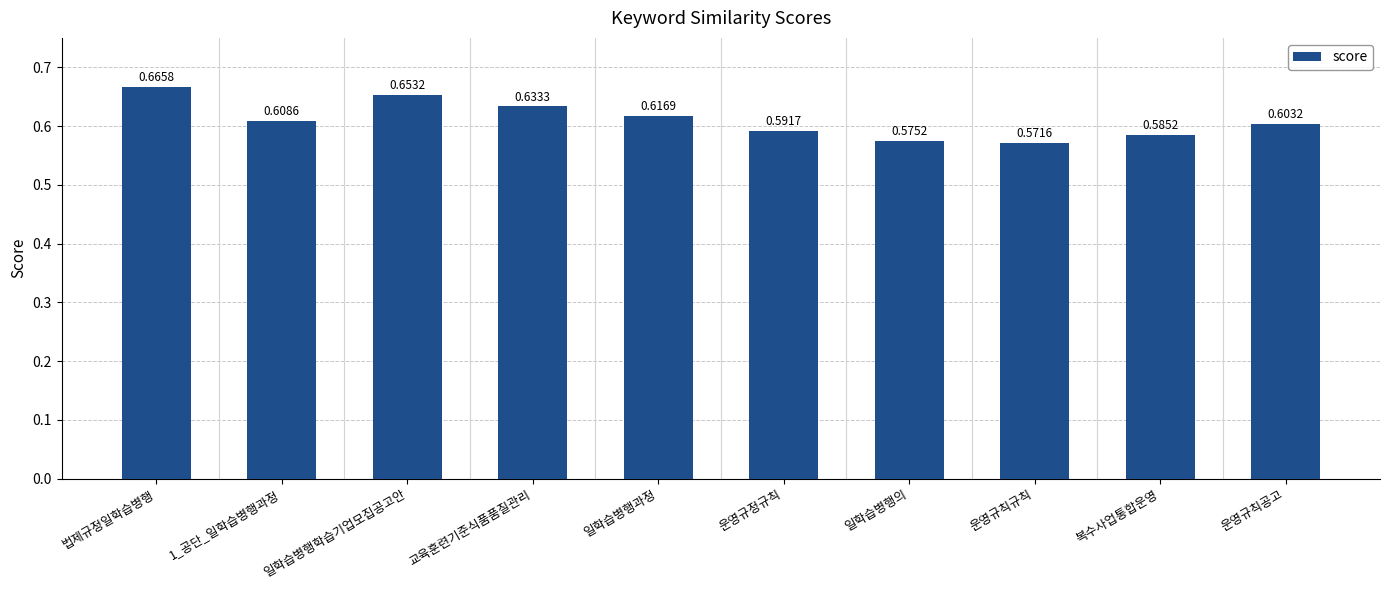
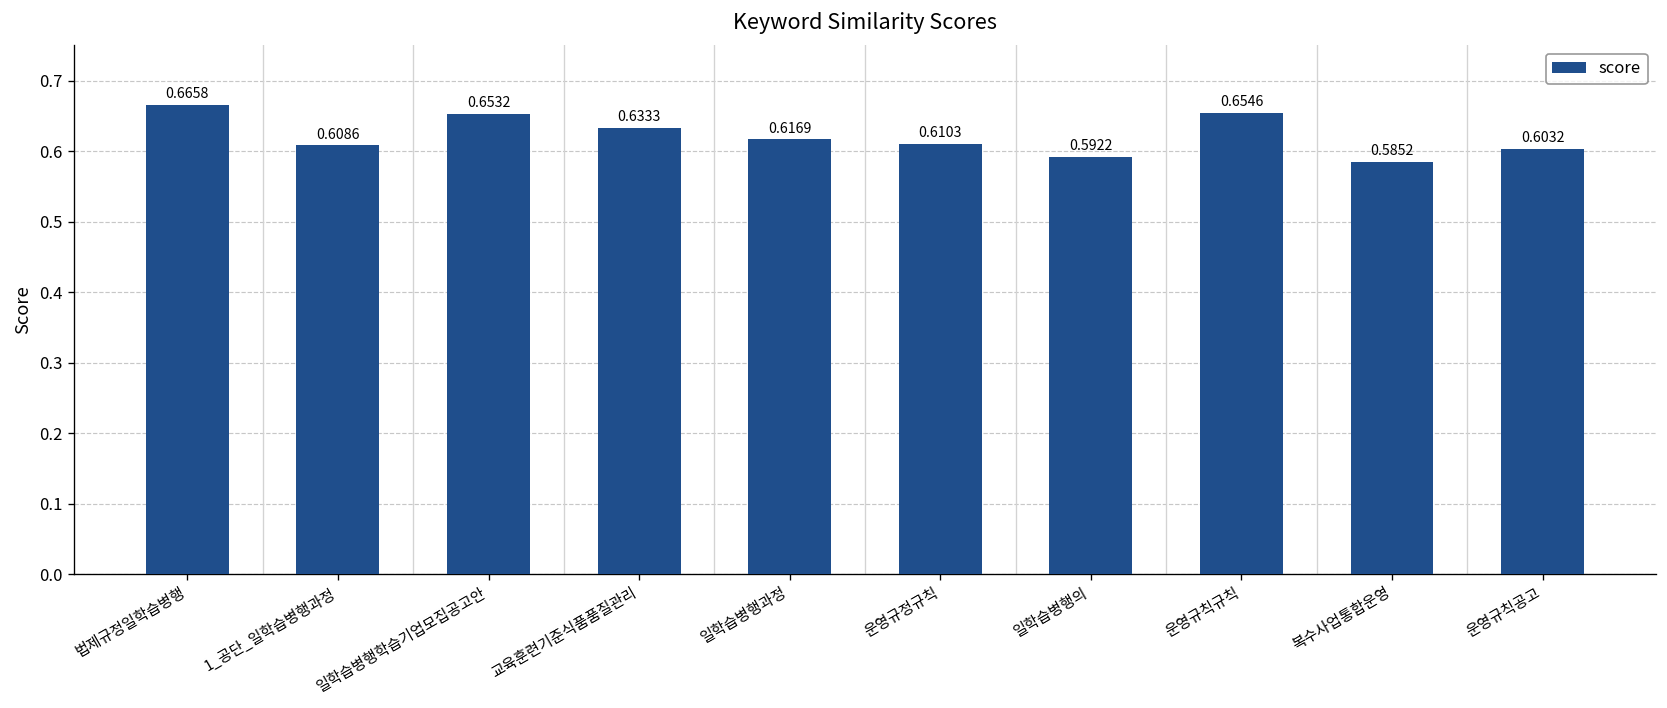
운영규정규칙: 0.5917 -> 0.6103
일학습병행의: 0.5752 -> 0.5922
운영규칙규칙: 0.5716 -> 0.6546
